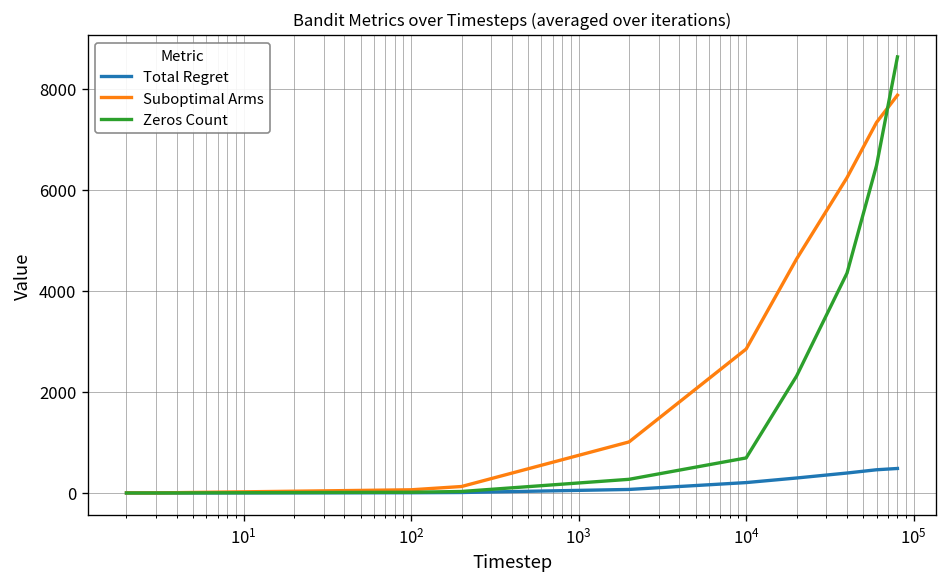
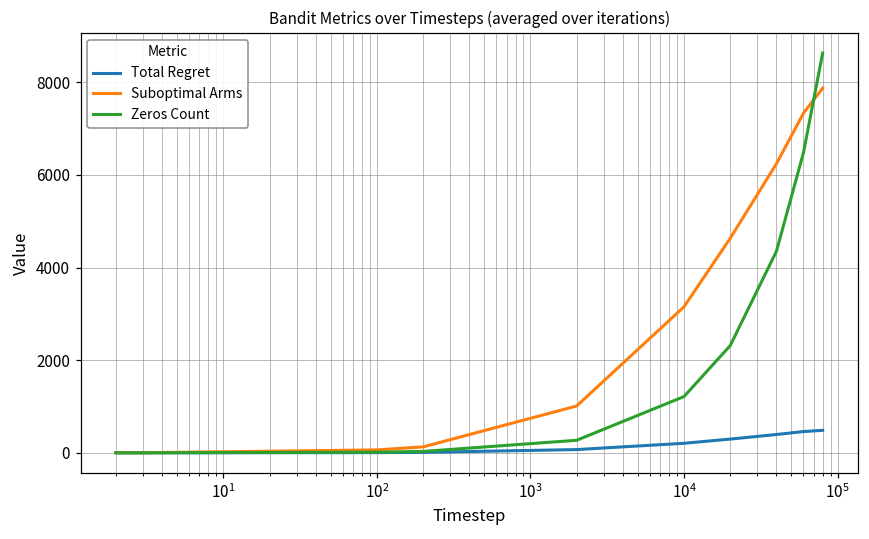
Suboptimal Arms, 10^4: 2800 -> 3200
Zeros Count, 10^4: 700 -> 1200
